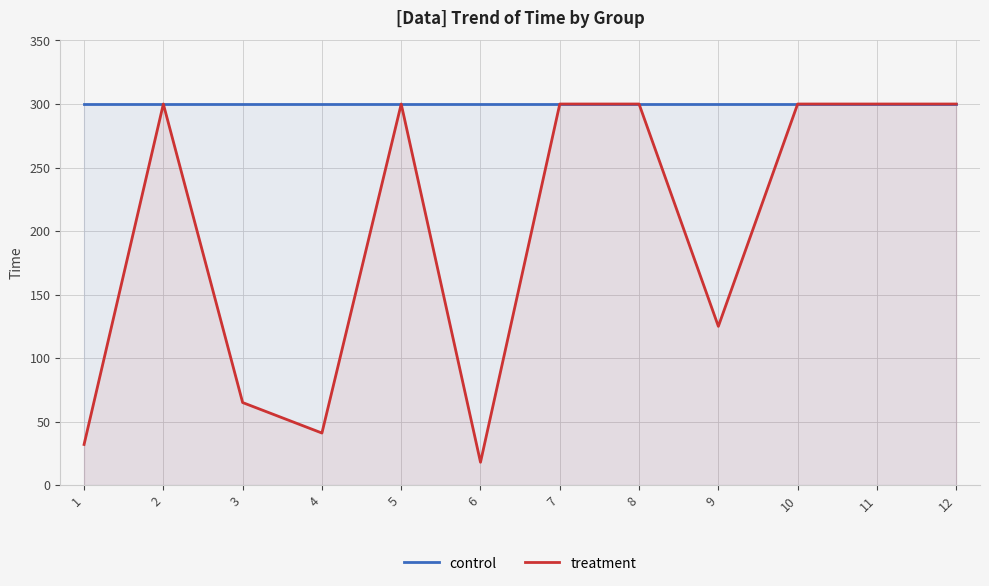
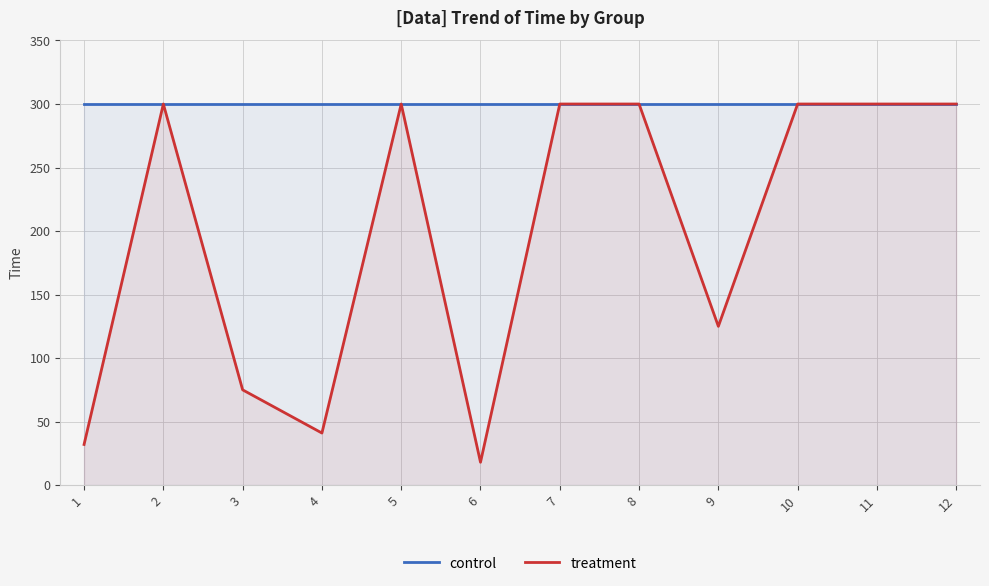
treatment, 3: 65 -> 75
